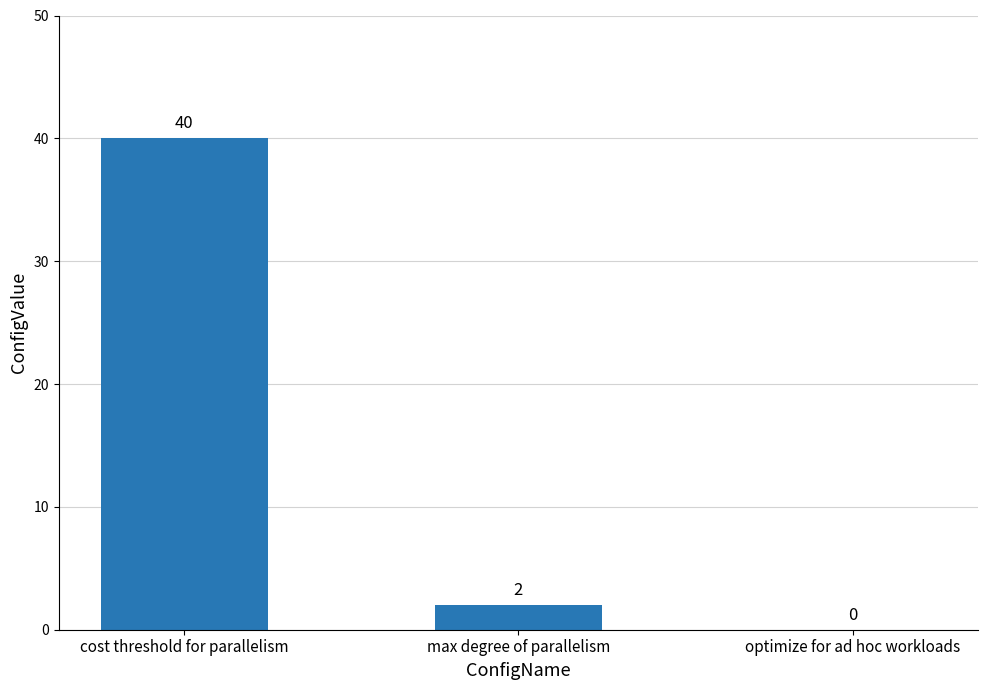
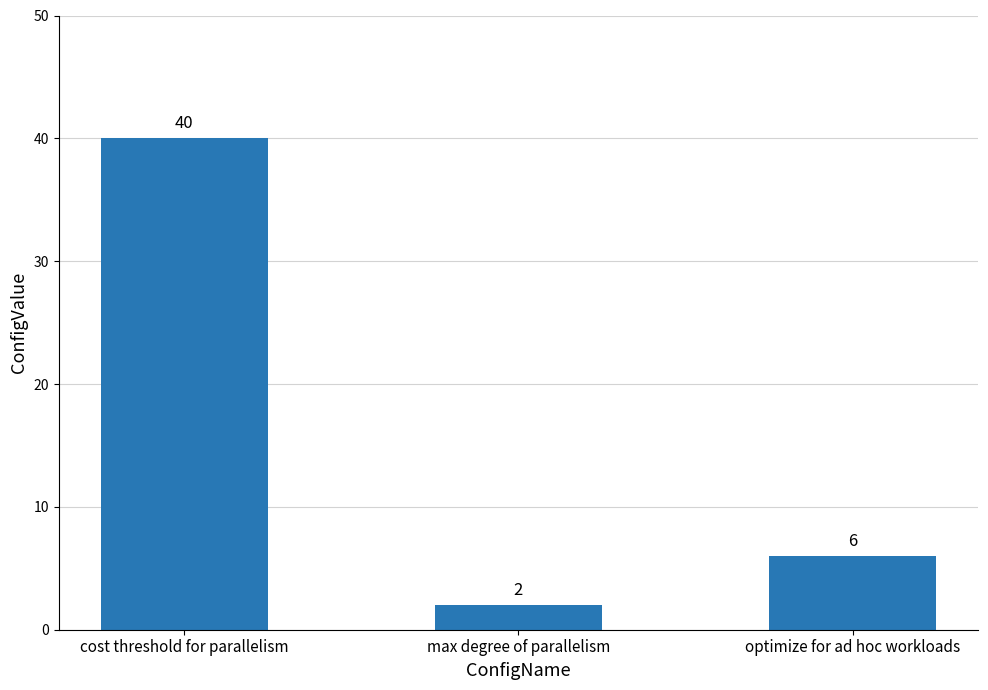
optimize for ad hoc workloads: 0 -> 6
